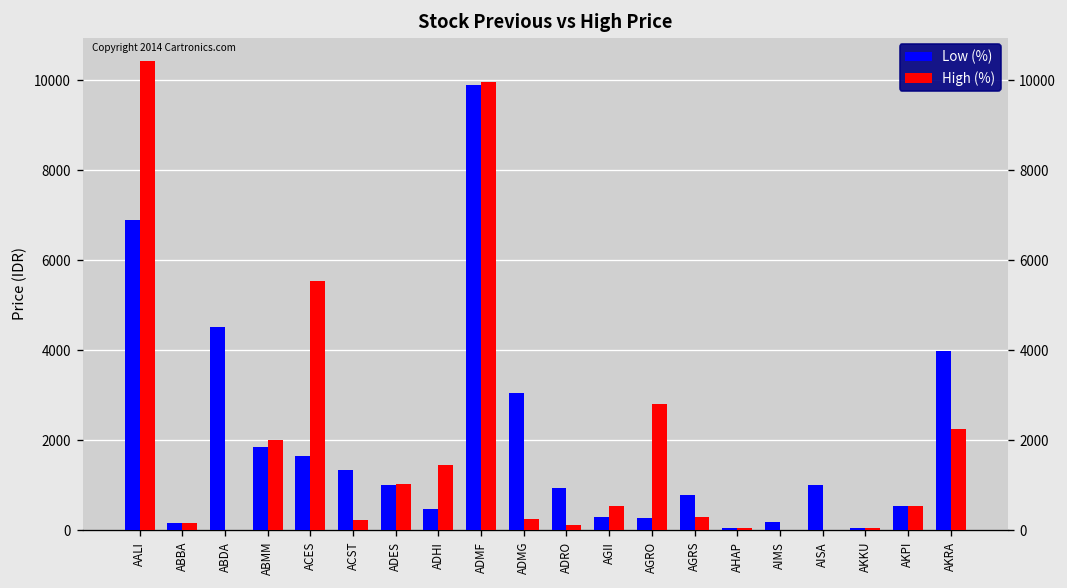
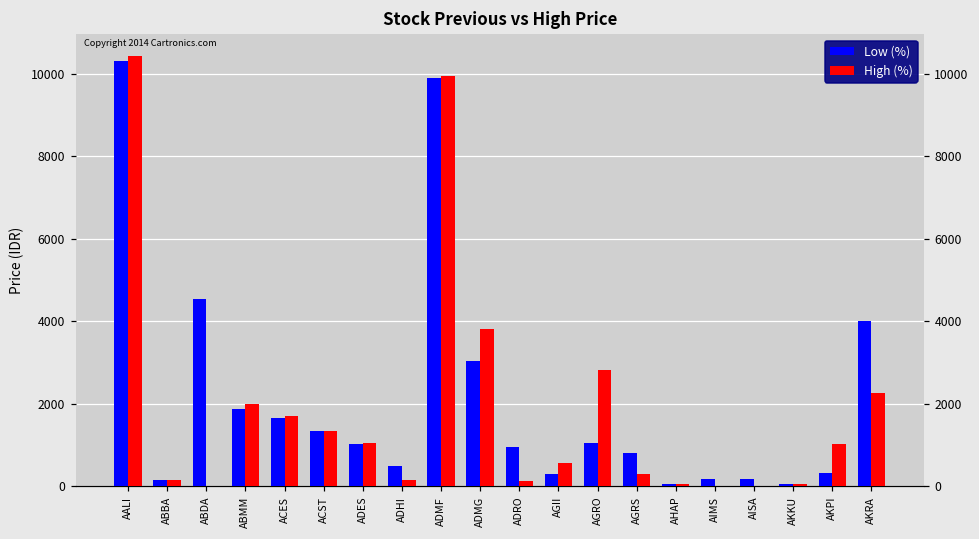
Low (%), AALI: 6900 -> 10300
High (%), ACES: 5500 -> 1700
High (%), ACST: 200 -> 1300
High (%), ADHI: 1500 -> 100
High (%), ADMG: 300 -> 3800
Low (%), AGRO: 300 -> 1000
Low (%), AISA: 1000 -> 200
Low (%), AKPI: 600 -> 300
High (%), AKPI: 500 -> 1000
